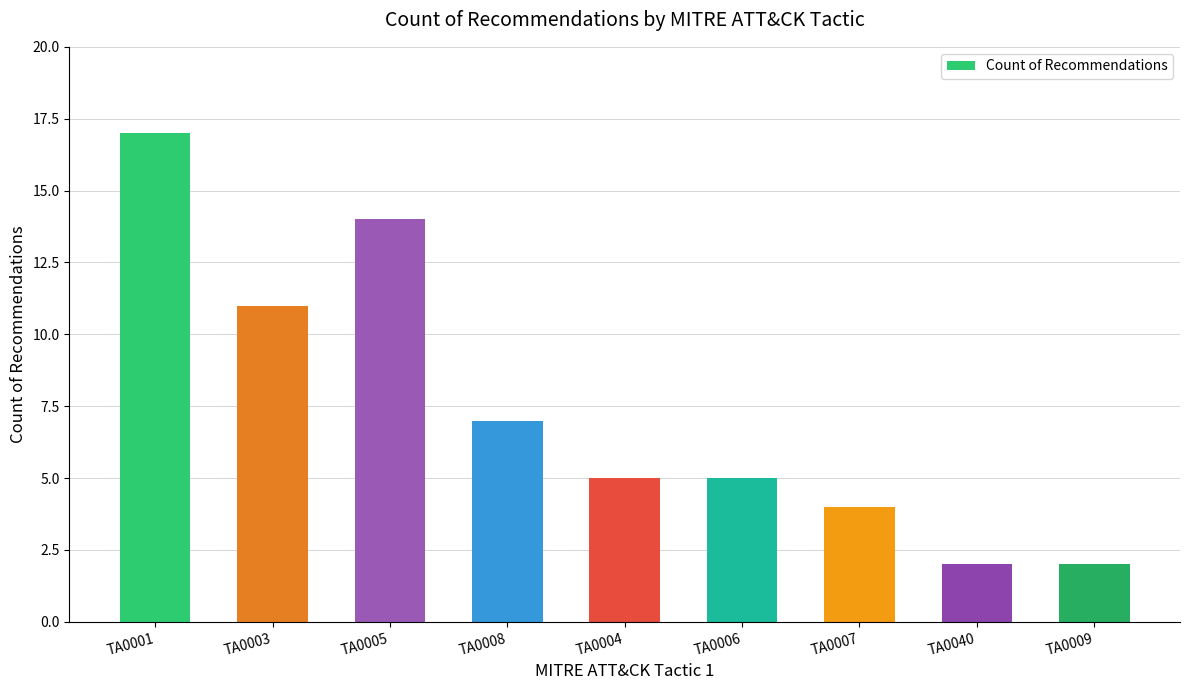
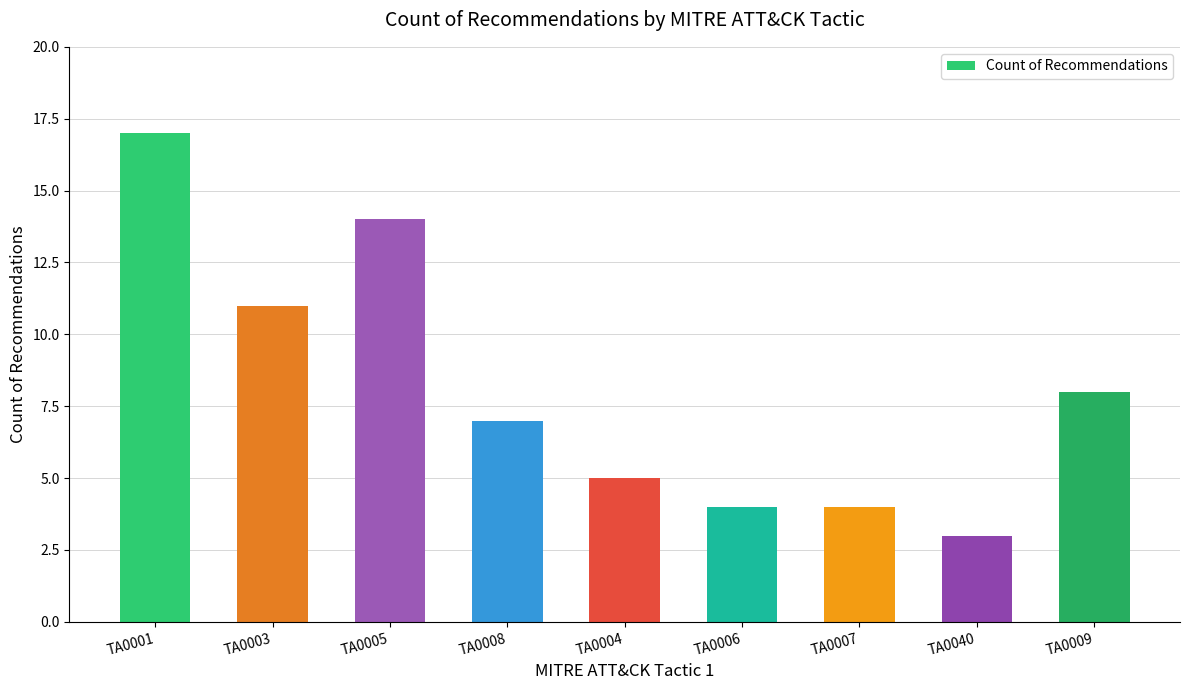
TA0006: 5 -> 4
TA0040: 2 -> 3
TA0009: 2 -> 8
